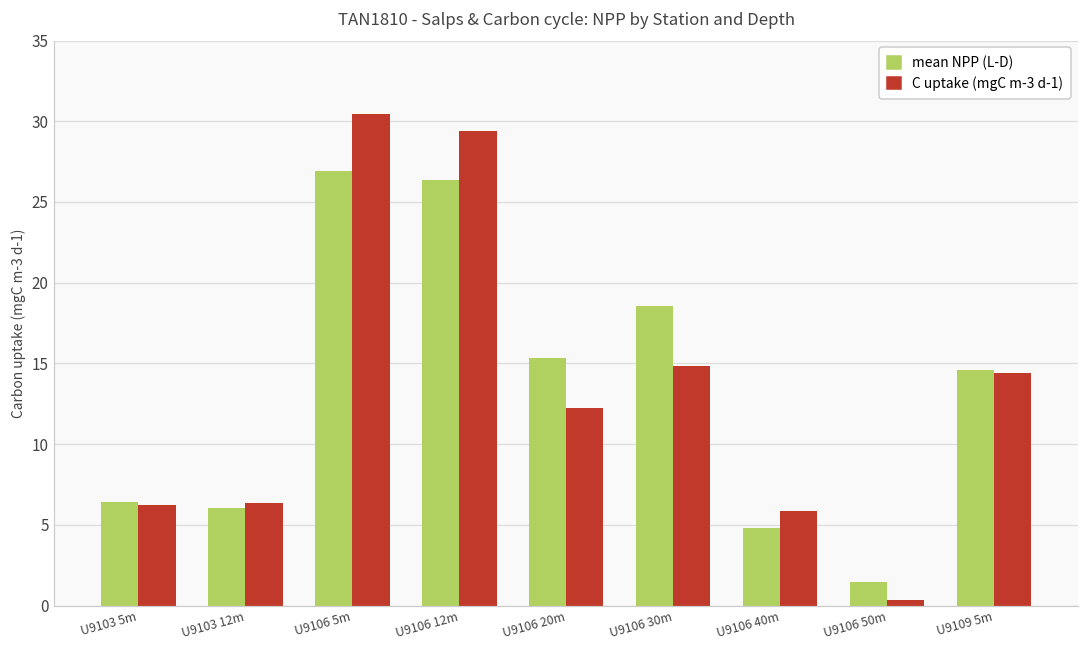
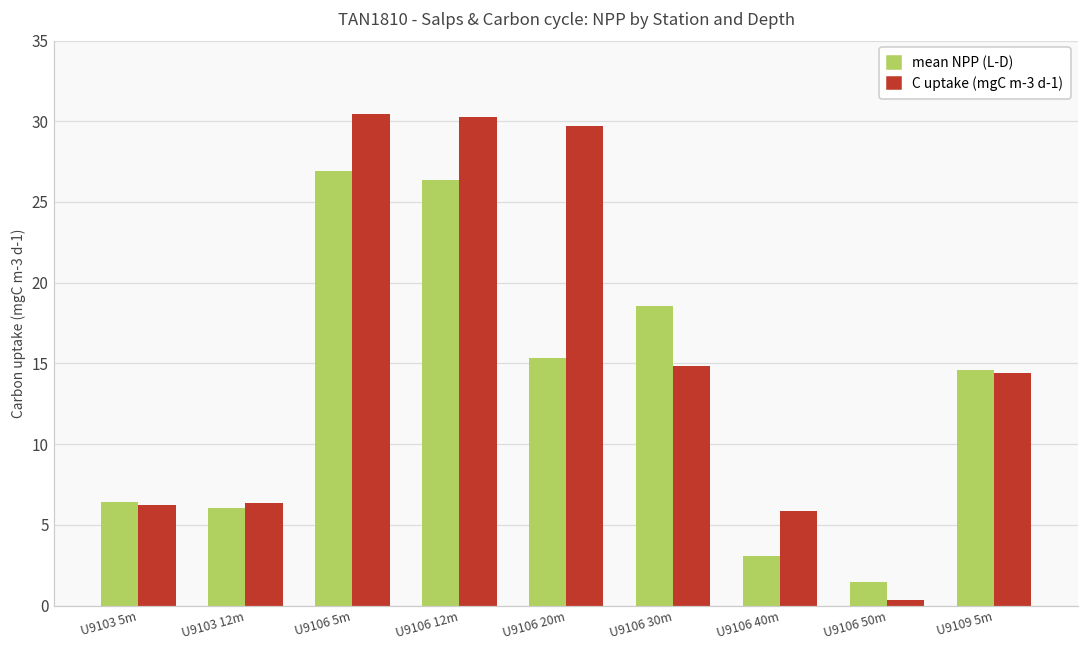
C uptake (mgC m-3 d-1), U9106 12m: 29.4 -> 30.2
C uptake (mgC m-3 d-1), U9106 20m: 12.3 -> 29.7
mean NPP (L-D), U9106 40m: 4.8 -> 3.1
